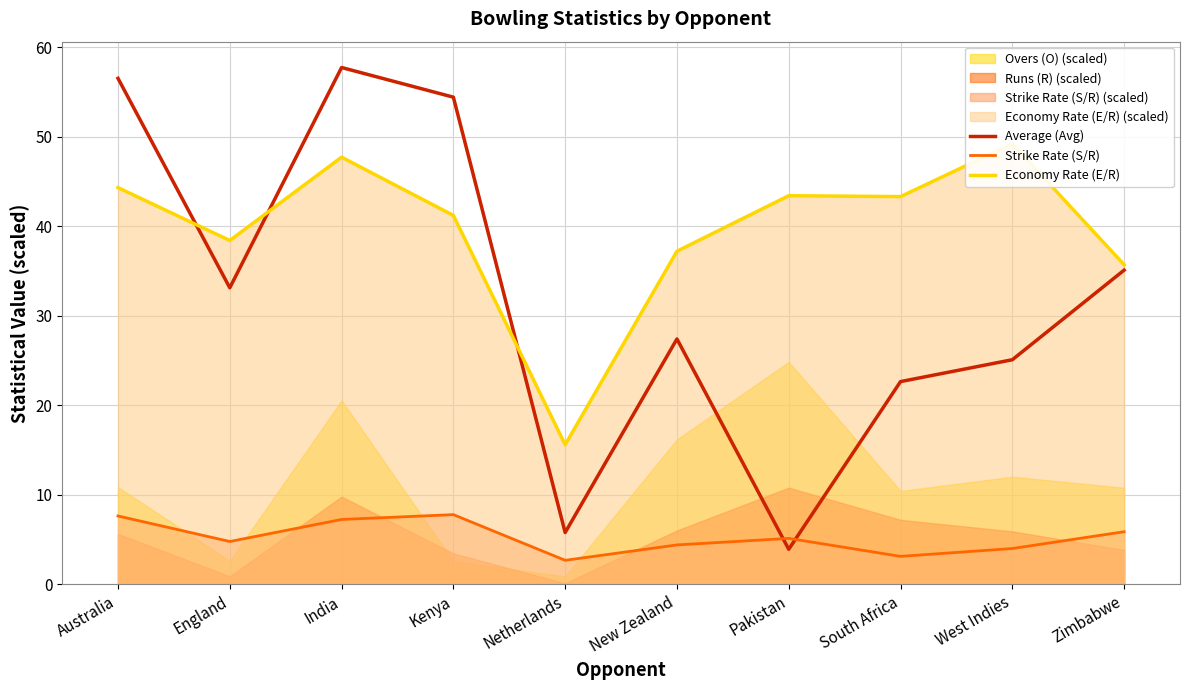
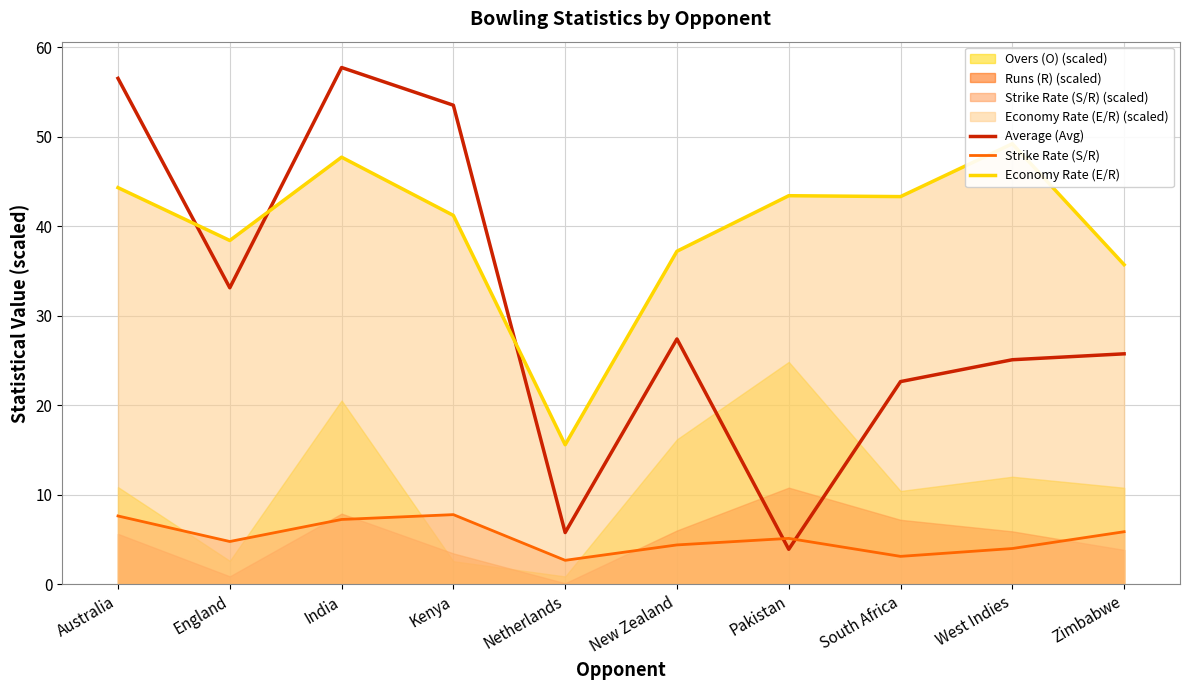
Runs (R) (scaled), India: 10 -> 8
Average (Avg), Kenya: 54.4 -> 53.5
Average (Avg), Zimbabwe: 35 -> 26
